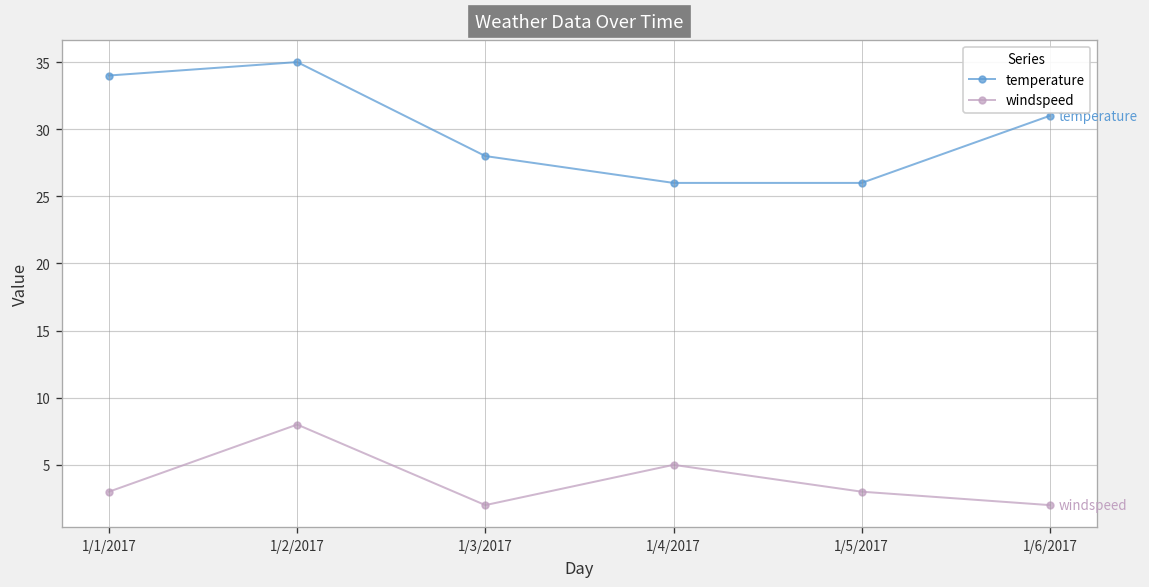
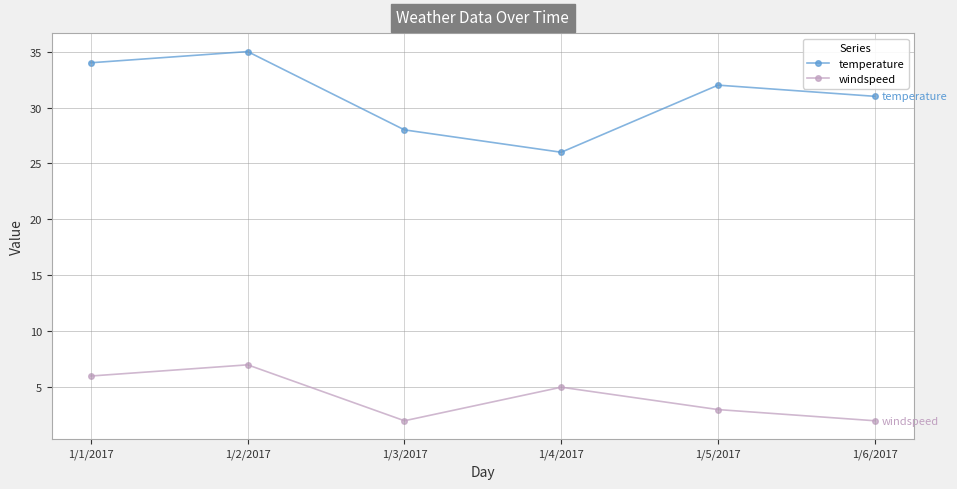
windspeed, 1/1/2017: 3 -> 6
windspeed, 1/2/2017: 8 -> 7
temperature, 1/5/2017: 26 -> 32
